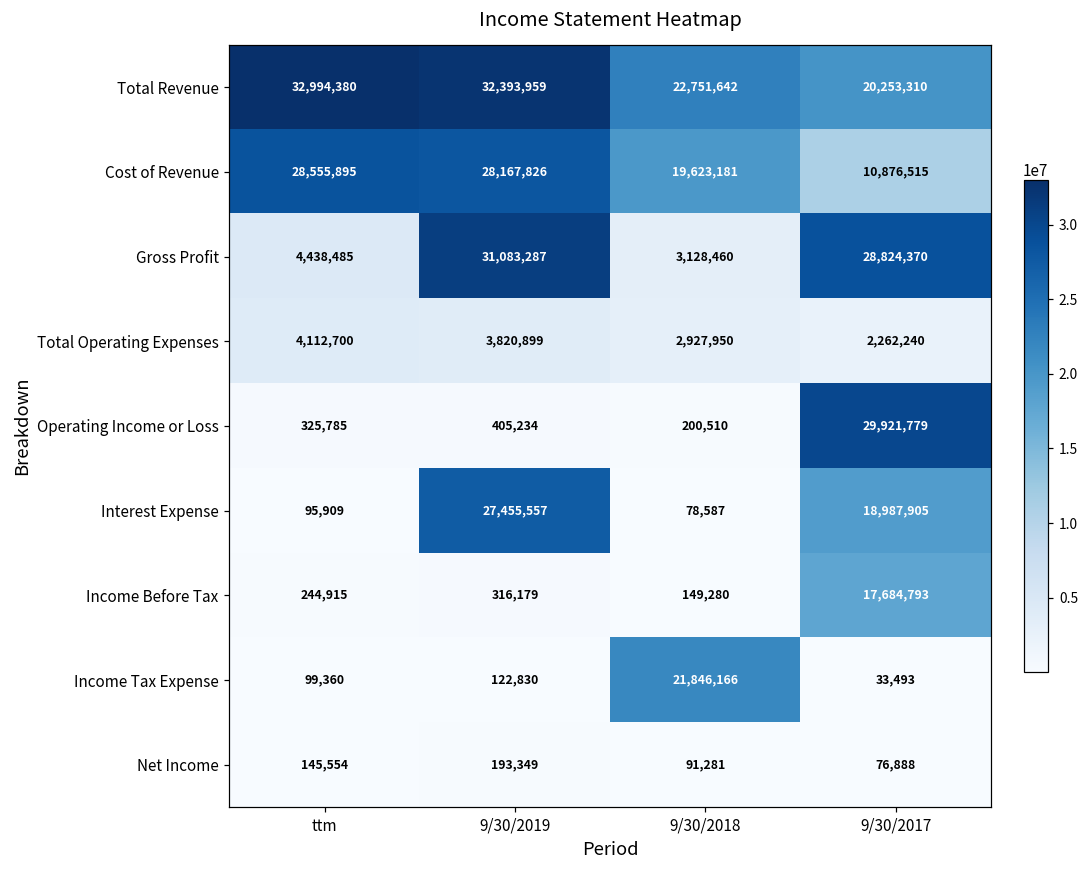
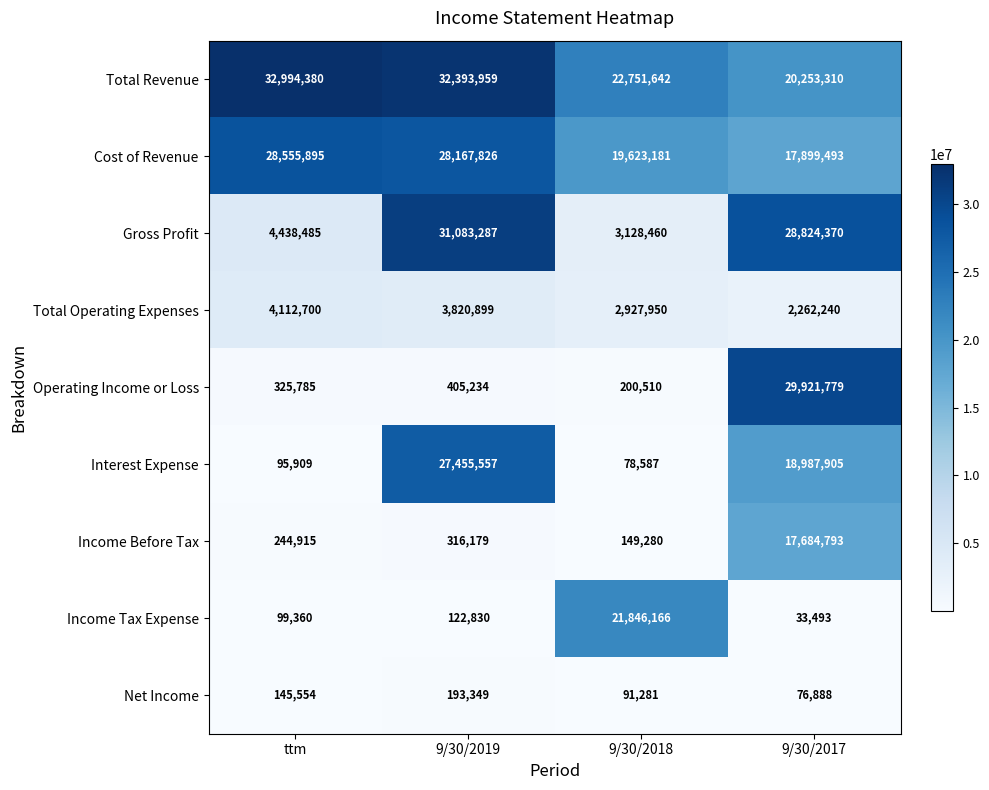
Cost of Revenue, 9/30/2017: 10,876,515 -> 17,899,493
